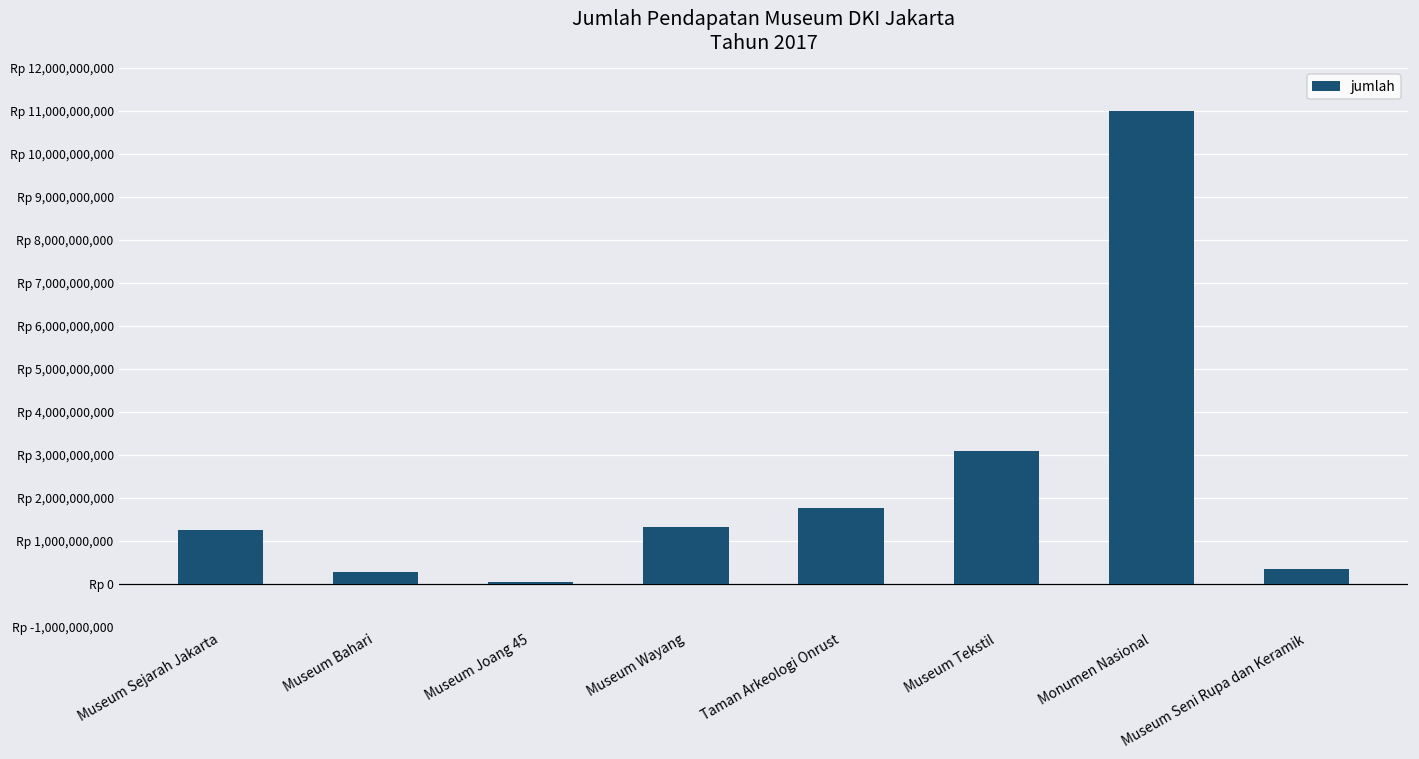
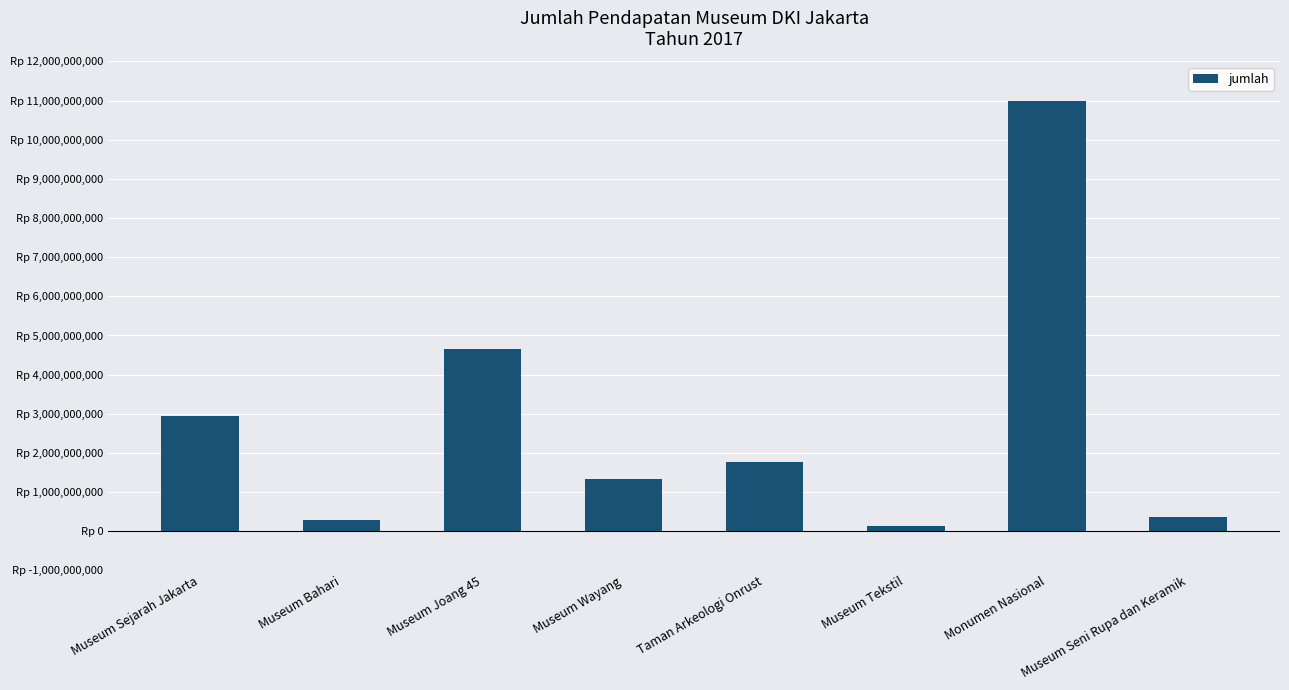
Museum Sejarah Jakarta: Rp 1,300,000,000 -> Rp 2,900,000,000
Museum Joang 45: Rp 0 -> Rp 4,700,000,000
Museum Tekstil: Rp 3,100,000,000 -> Rp 100,000,000
